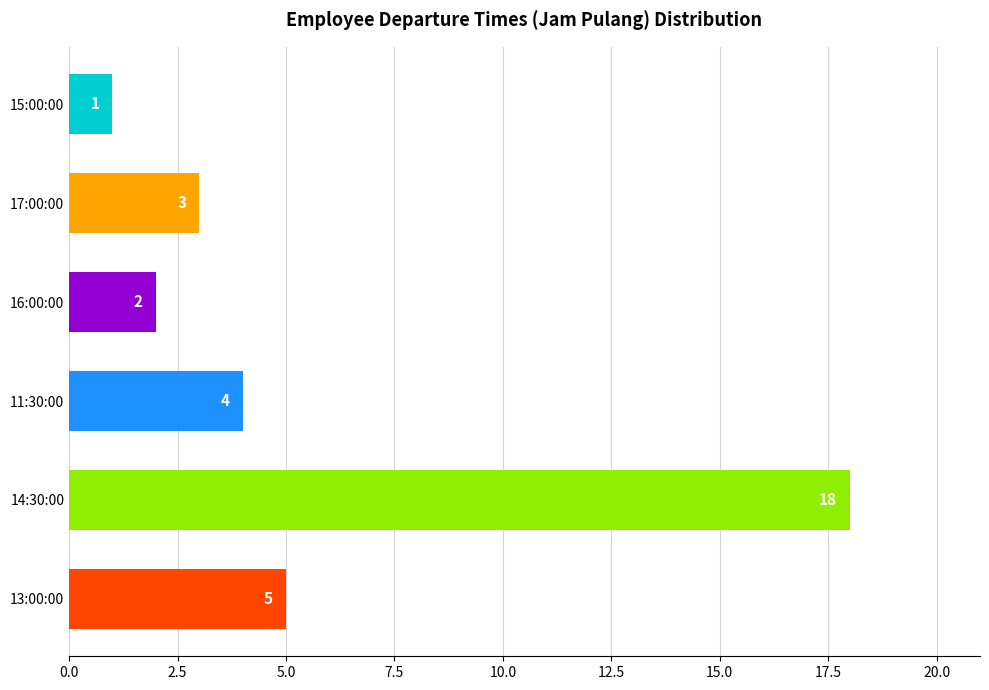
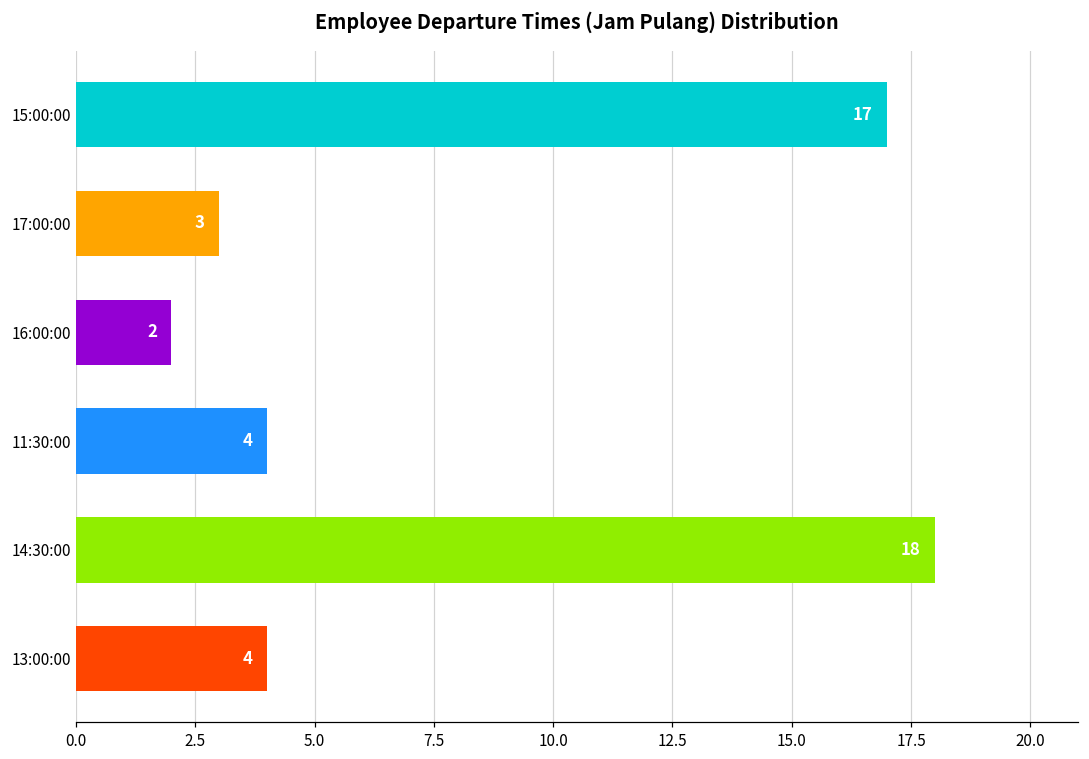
15:00:00: 1 -> 17
13:00:00: 5 -> 4
